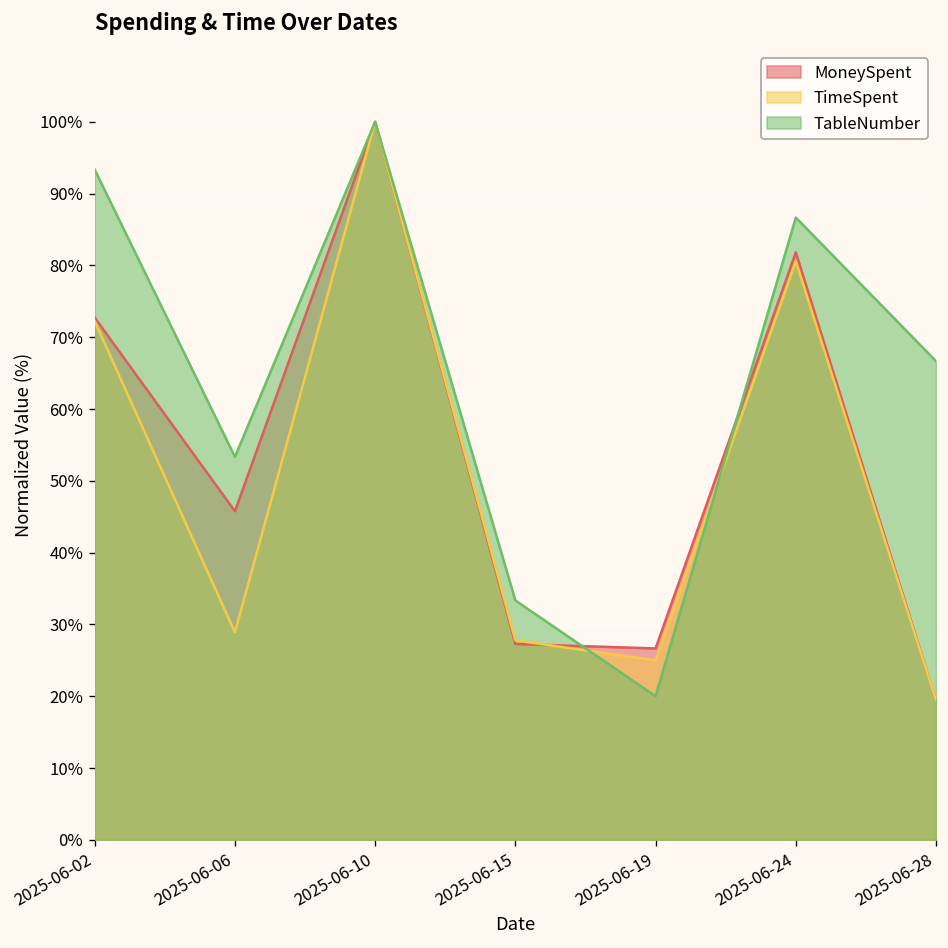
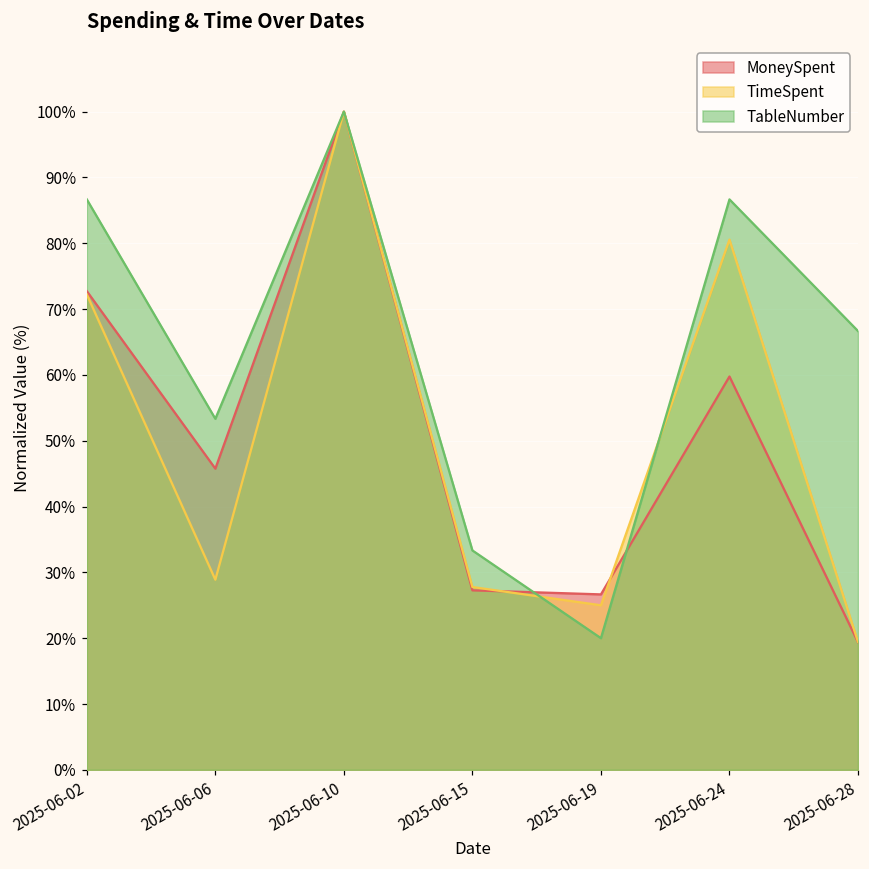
TableNumber, 2025-06-02: 93% -> 87%
MoneySpent, 2025-06-24: 82% -> 60%
